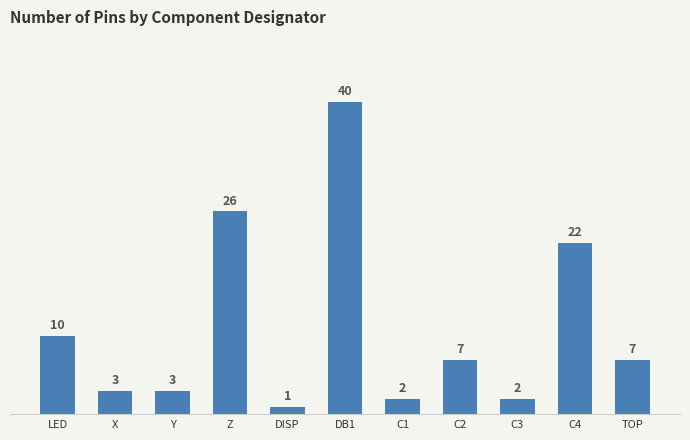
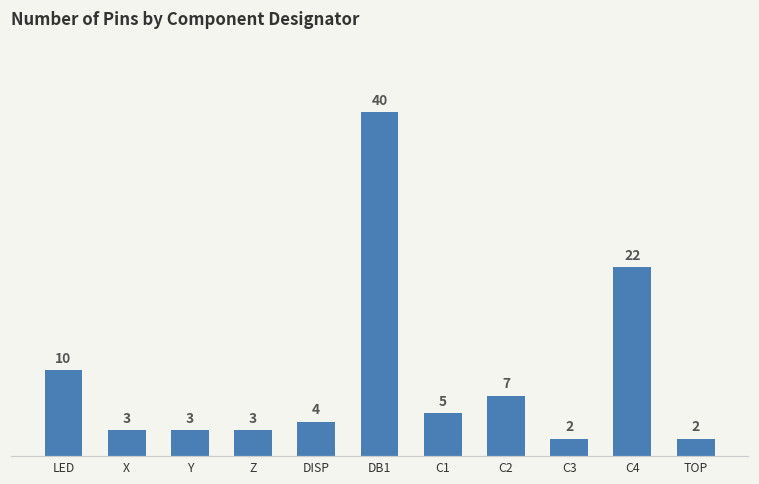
Z: 26 -> 3
DISP: 1 -> 4
C1: 2 -> 5
TOP: 7 -> 2
